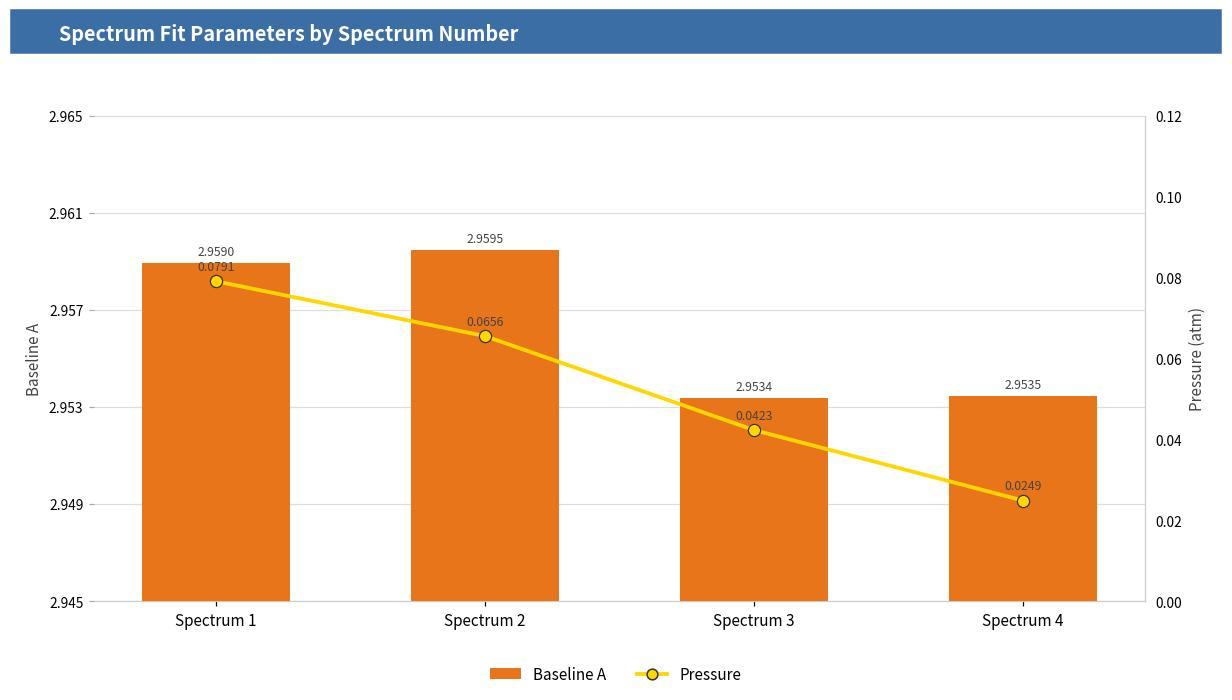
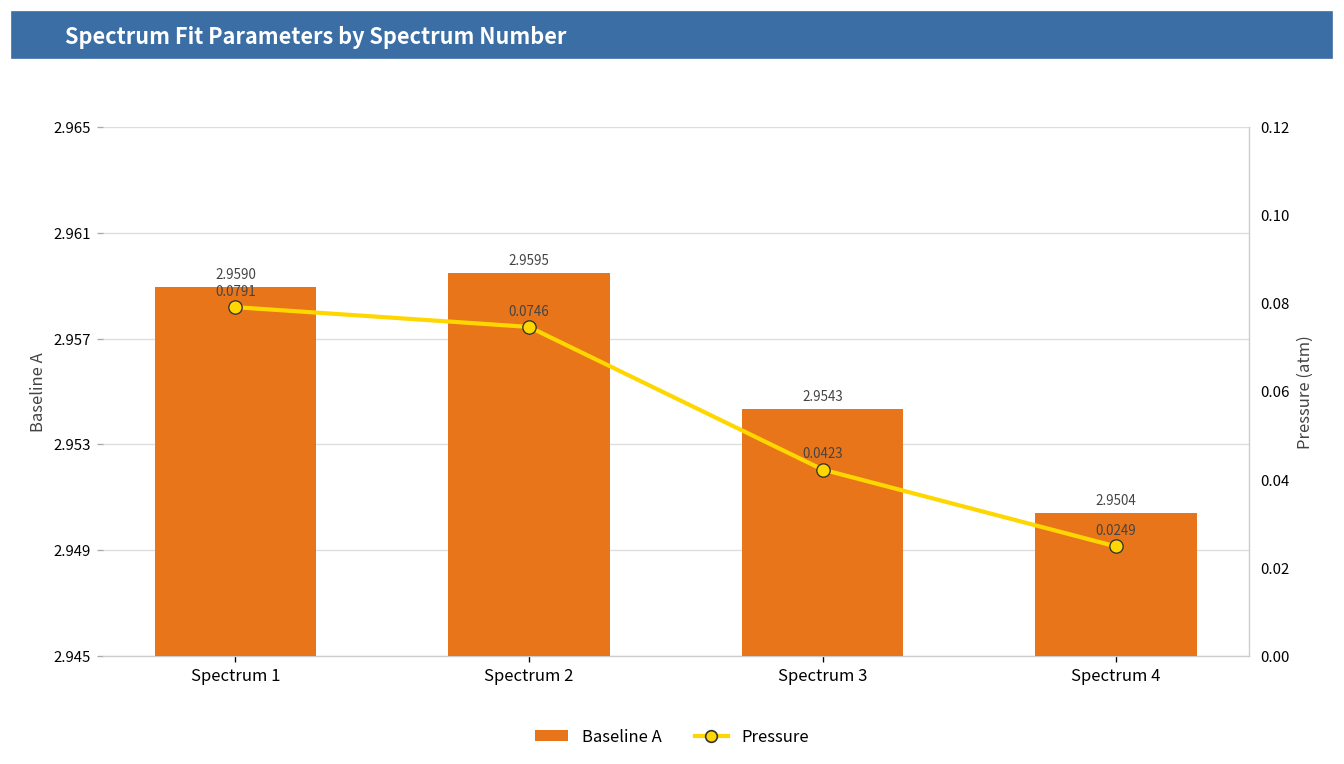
Baseline A, Spectrum 3: 2.9534 -> 2.9543
Baseline A, Spectrum 4: 2.9535 -> 2.9504
Pressure, Spectrum 2: 0.0656 -> 0.0746
